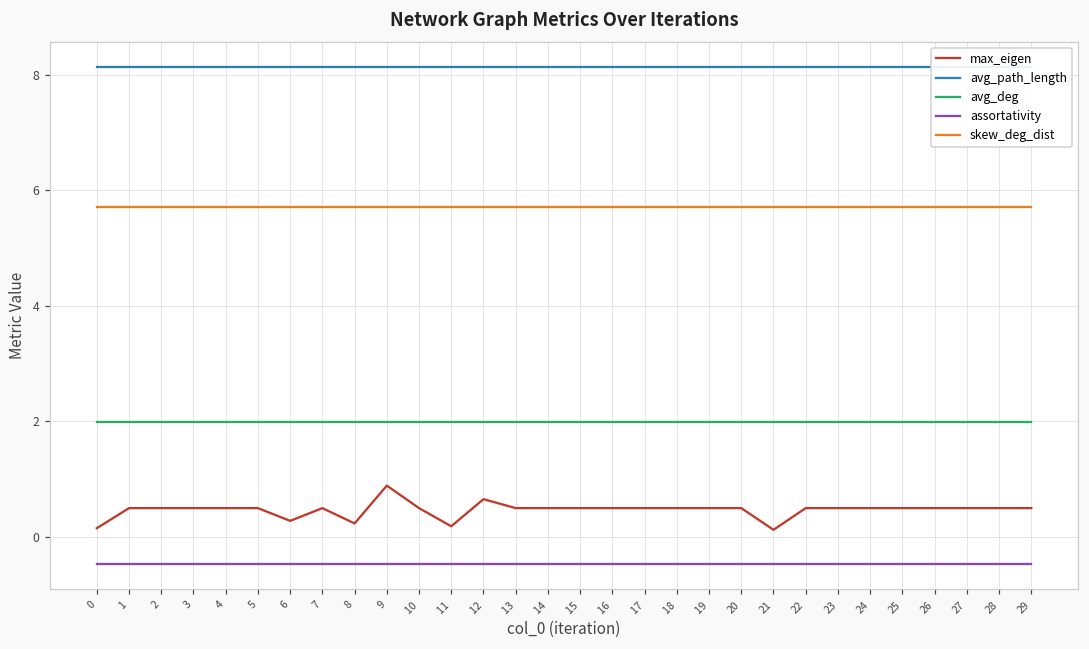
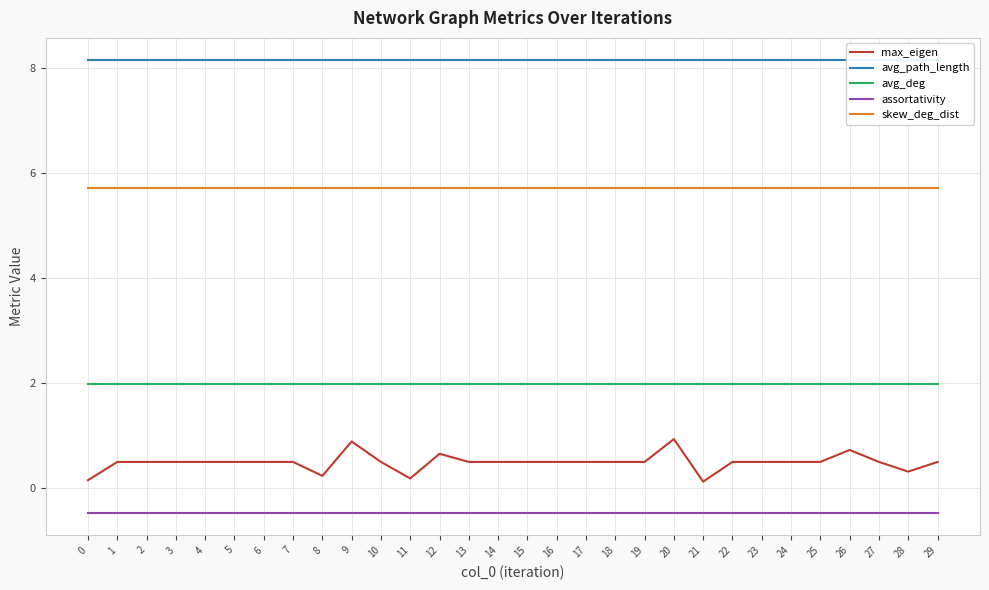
max_eigen, 6: 0.3 -> 0.5
max_eigen, 20: 0.5 -> 0.9
max_eigen, 26: 0.5 -> 0.7
max_eigen, 28: 0.5 -> 0.3
